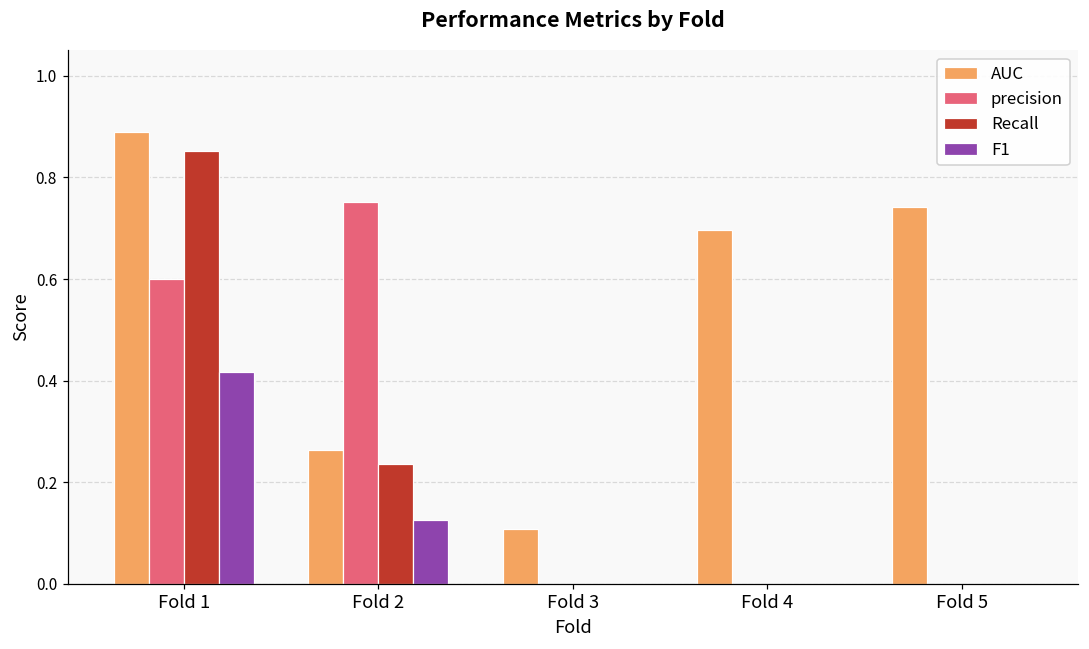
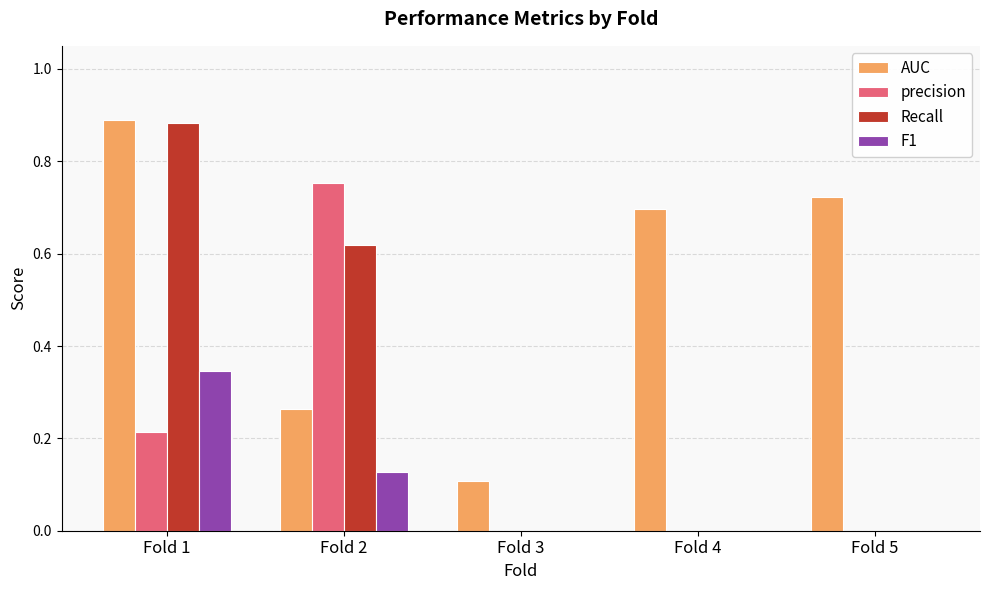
precision, Fold 1: 0.60 -> 0.21
Recall, Fold 1: 0.85 -> 0.88
F1, Fold 1: 0.42 -> 0.34
Recall, Fold 2: 0.24 -> 0.62
AUC, Fold 5: 0.74 -> 0.72
